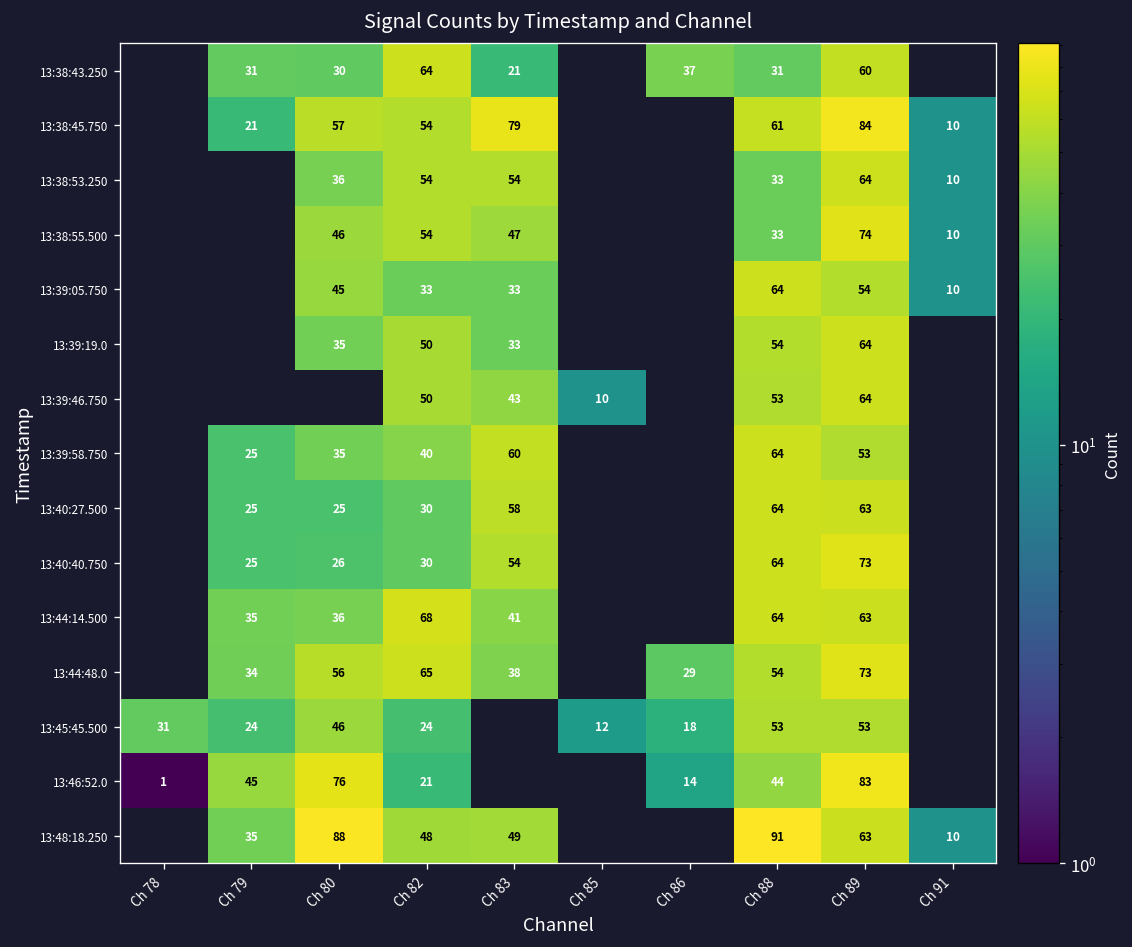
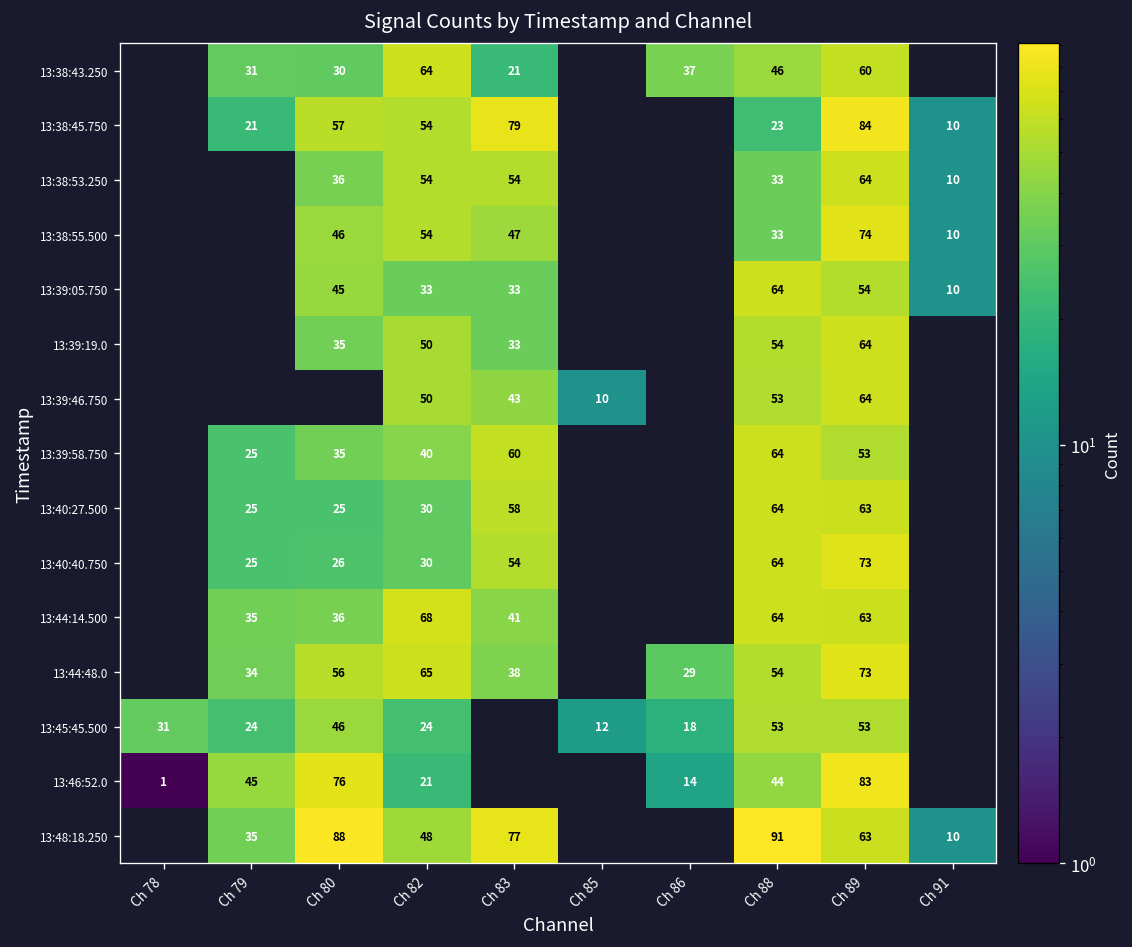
13:38:43.250, Ch 88: 31 -> 46
13:38:45.750, Ch 88: 61 -> 23
13:48:18.250, Ch 83: 49 -> 77
